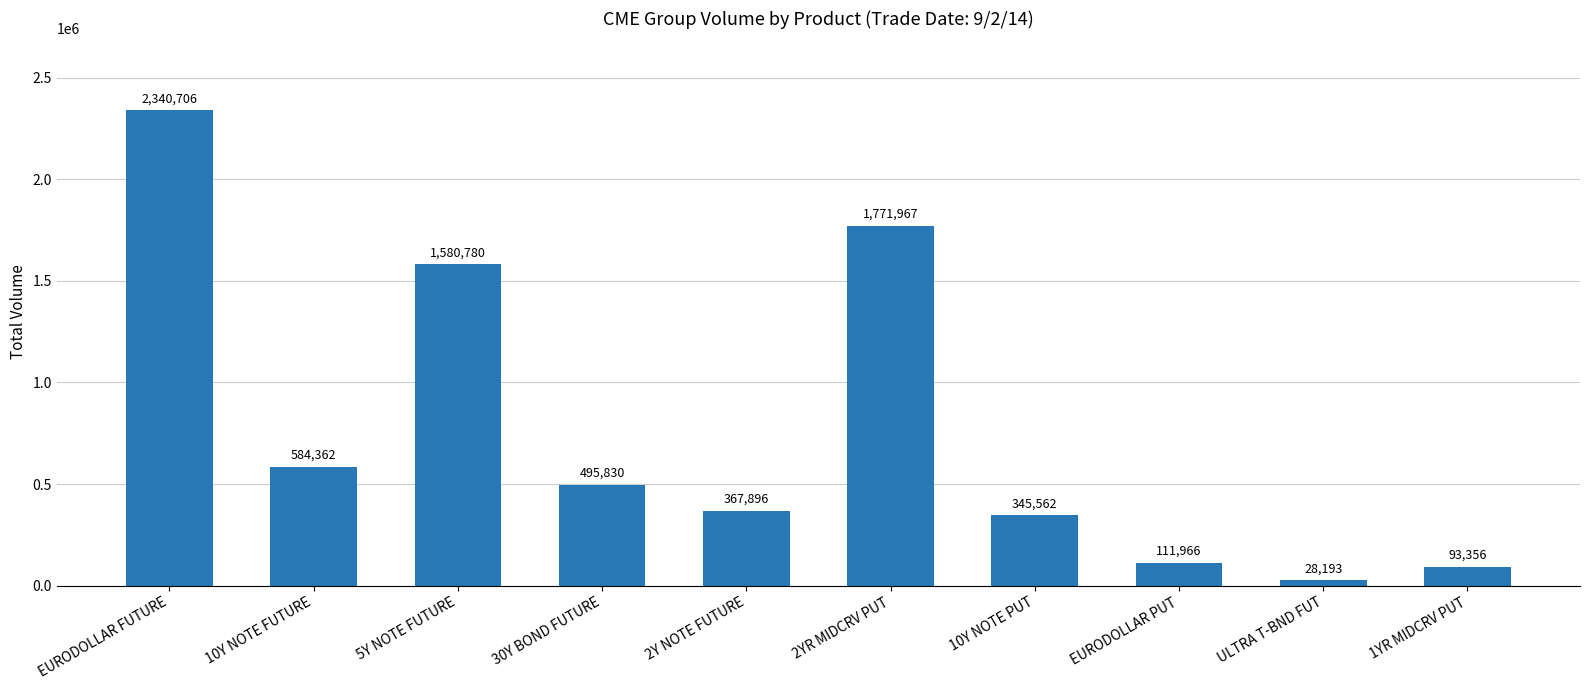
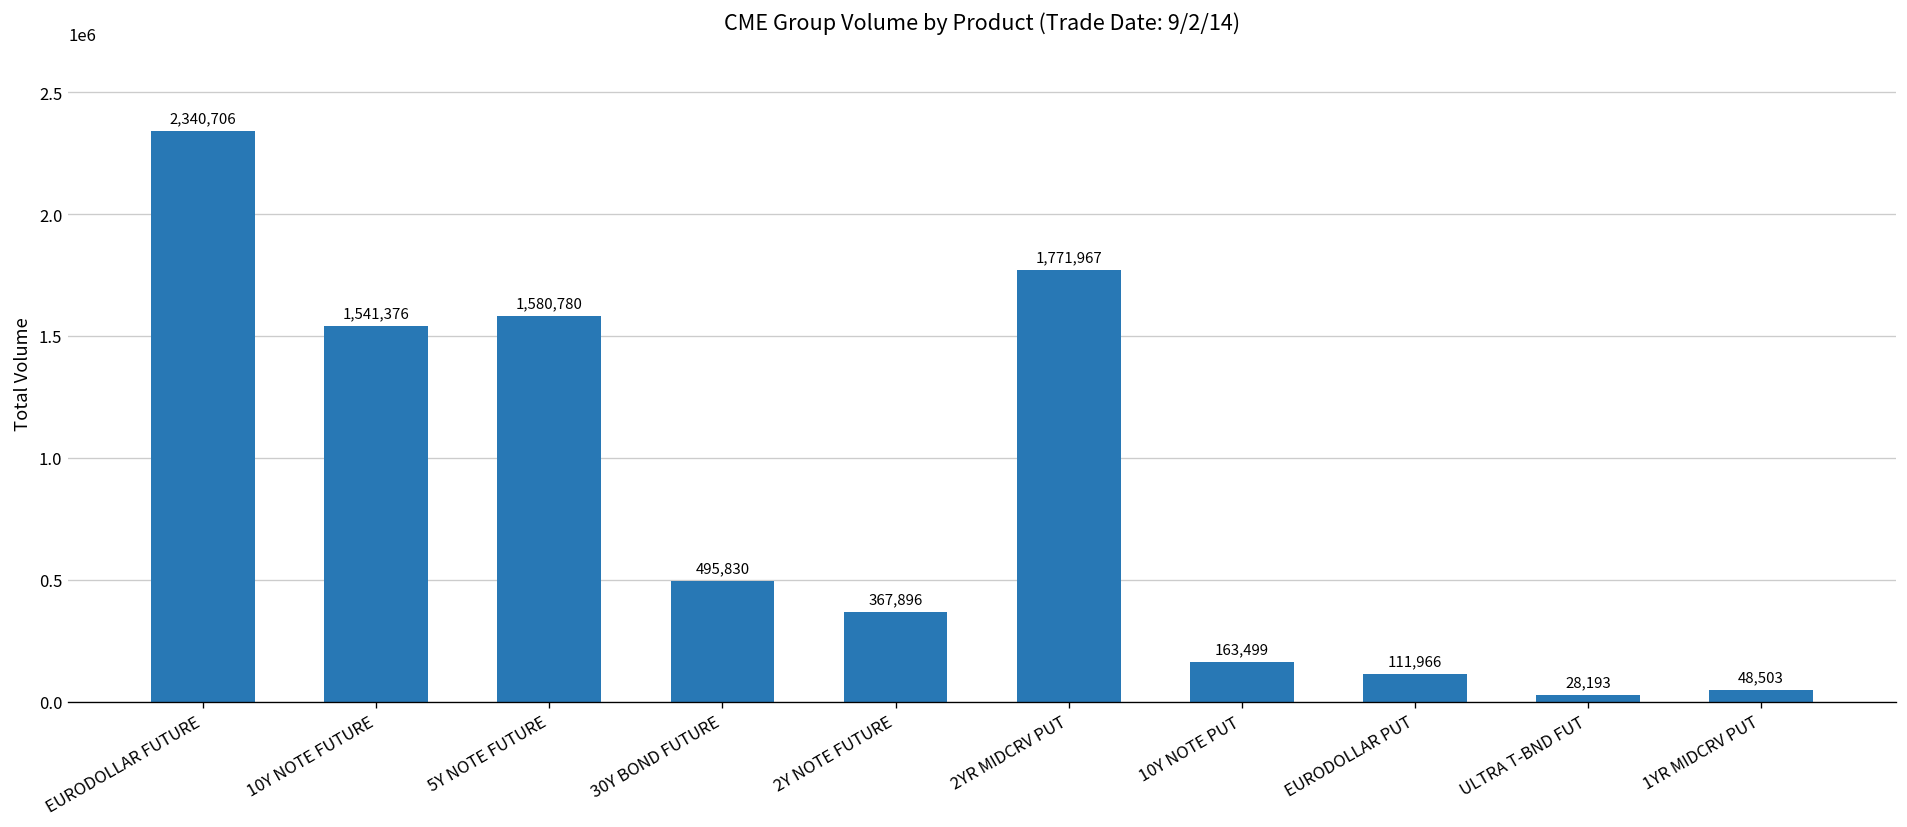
10Y NOTE FUTURE: 584,362 -> 1,541,376
10Y NOTE PUT: 345,562 -> 163,499
1YR MIDCRV PUT: 93,356 -> 48,503
